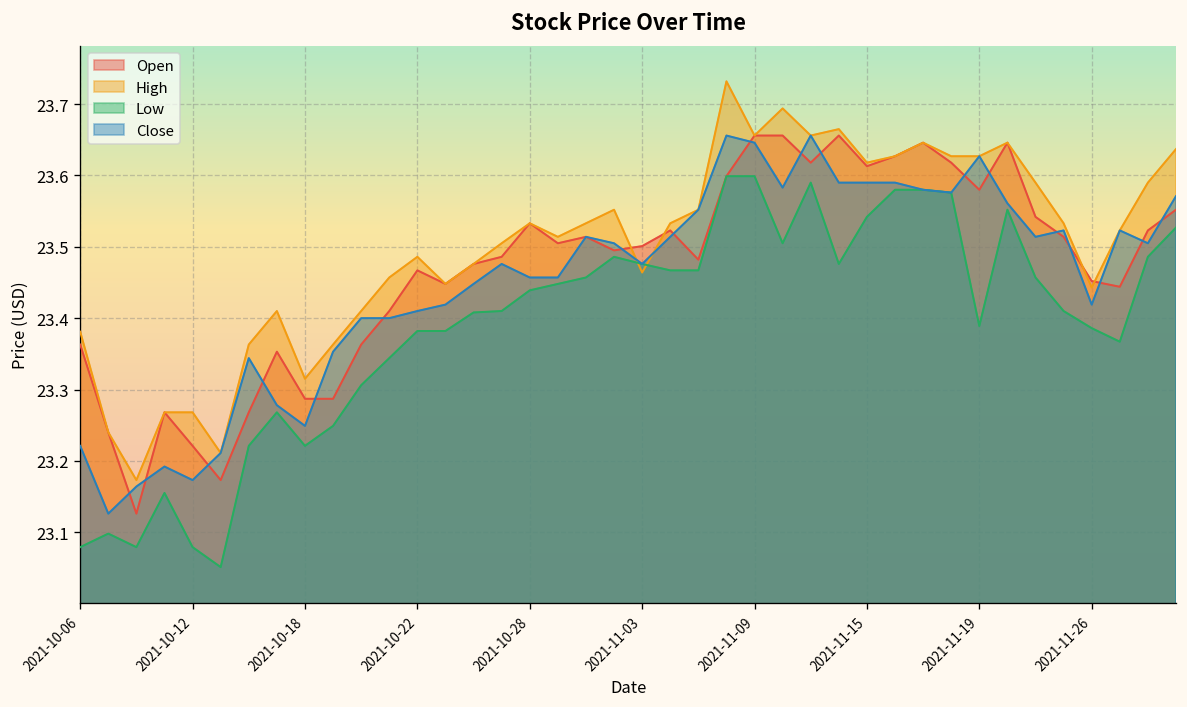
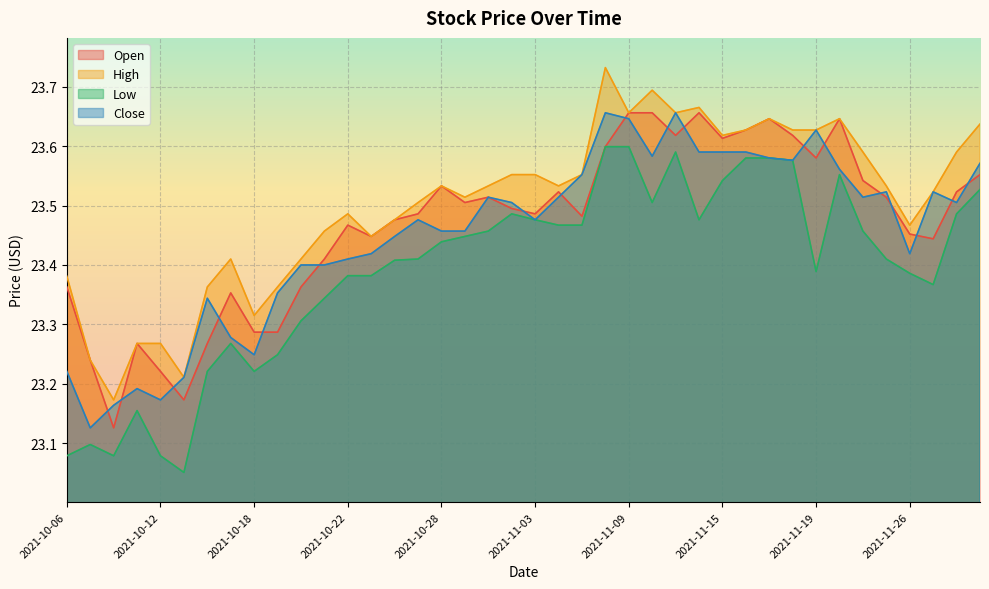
Open, 2021-11-03: 23.50 -> 23.49
High, 2021-11-03: 23.46 -> 23.55
High, 2021-11-26: 23.44 -> 23.47
